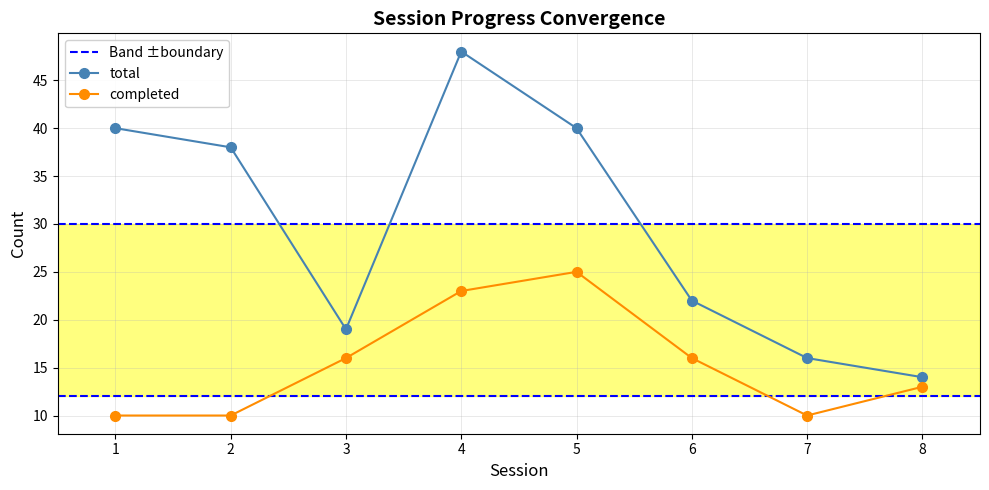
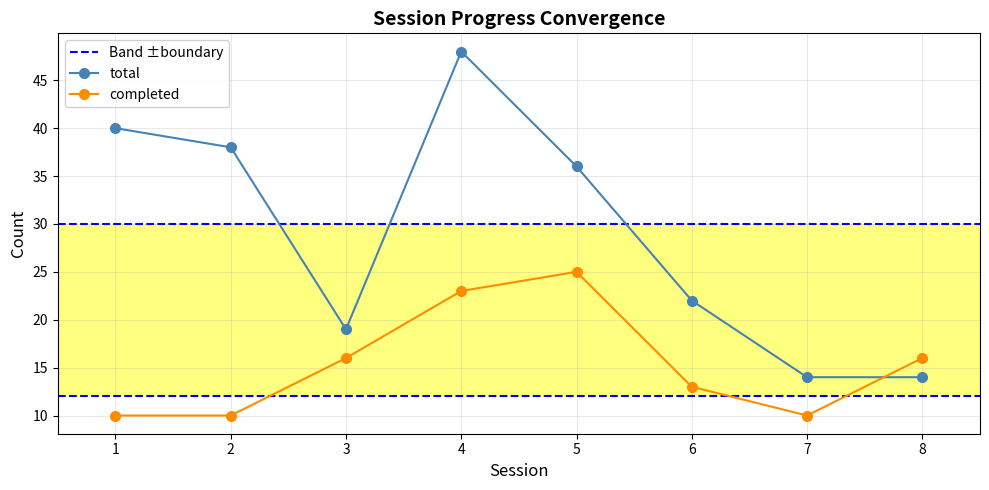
total, 5: 40 -> 36
completed, 6: 16 -> 13
total, 7: 16 -> 14
completed, 8: 13 -> 16
